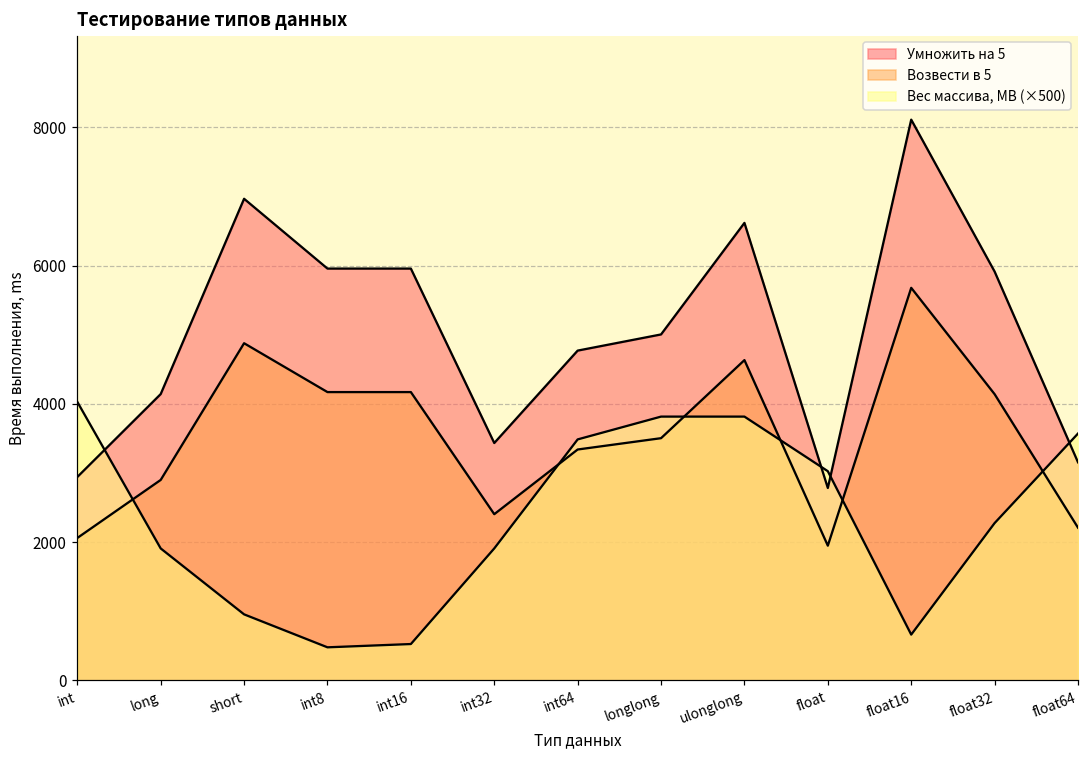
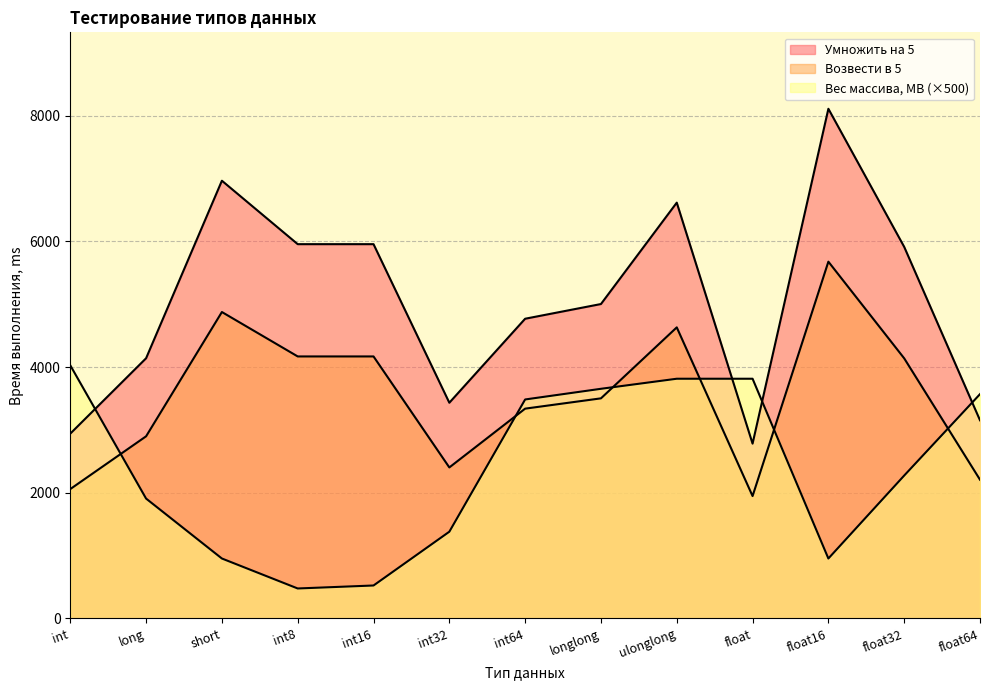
Вес массива, MB (×500), int32: 1900 -> 1400
Вес массива, MB (×500), longlong: 3800 -> 3700
Вес массива, MB (×500), float: 3000 -> 3800
Вес массива, MB (×500), float16: 700 -> 1000
